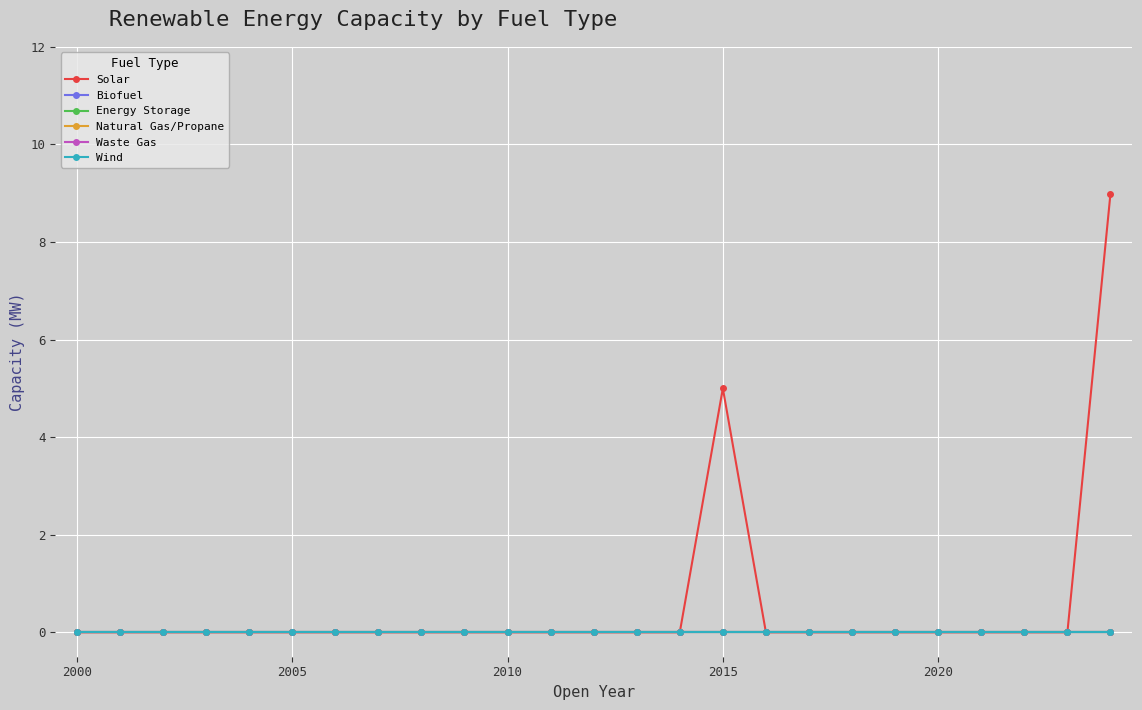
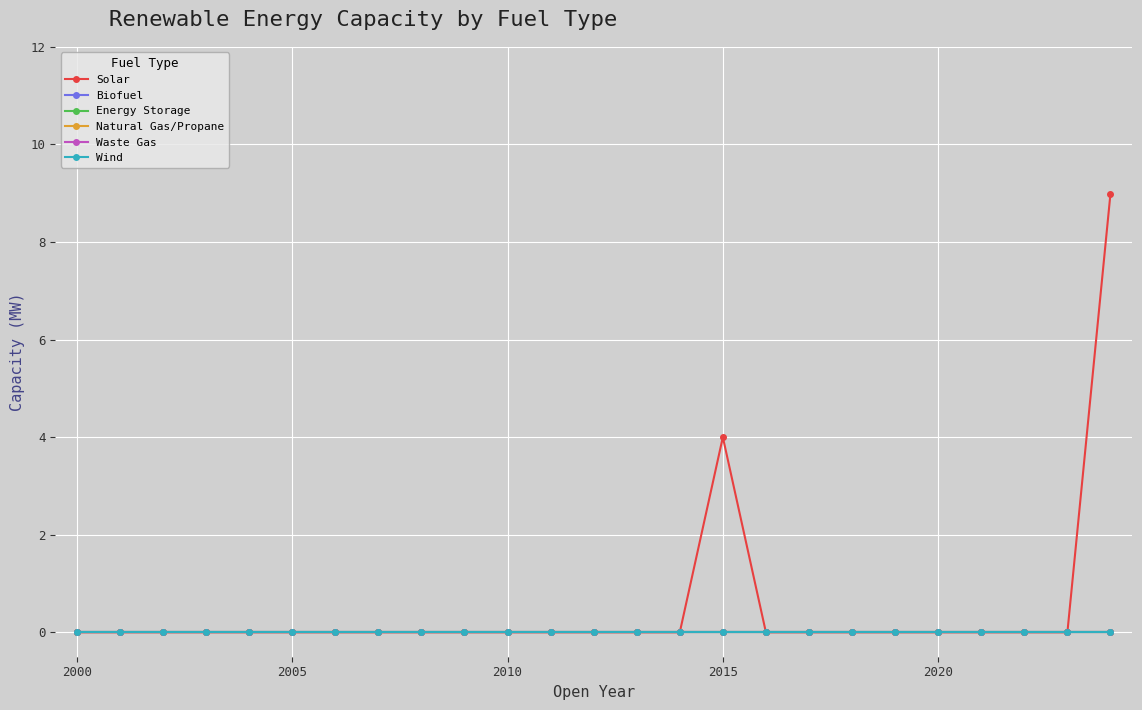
Solar, 2015: 5 -> 4
